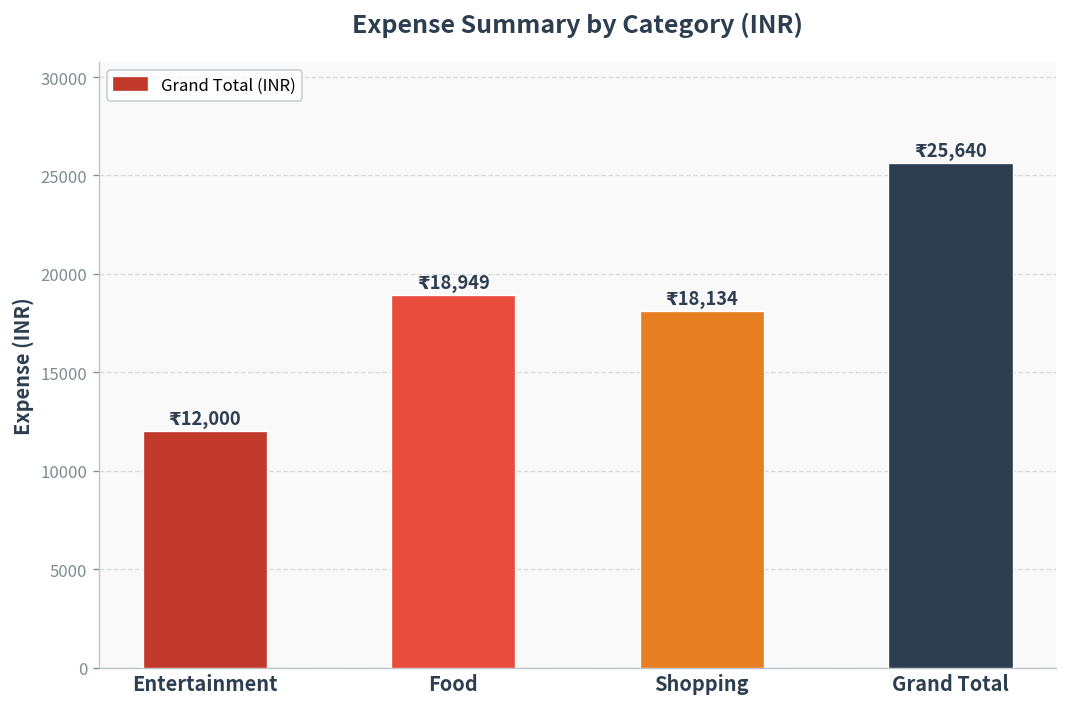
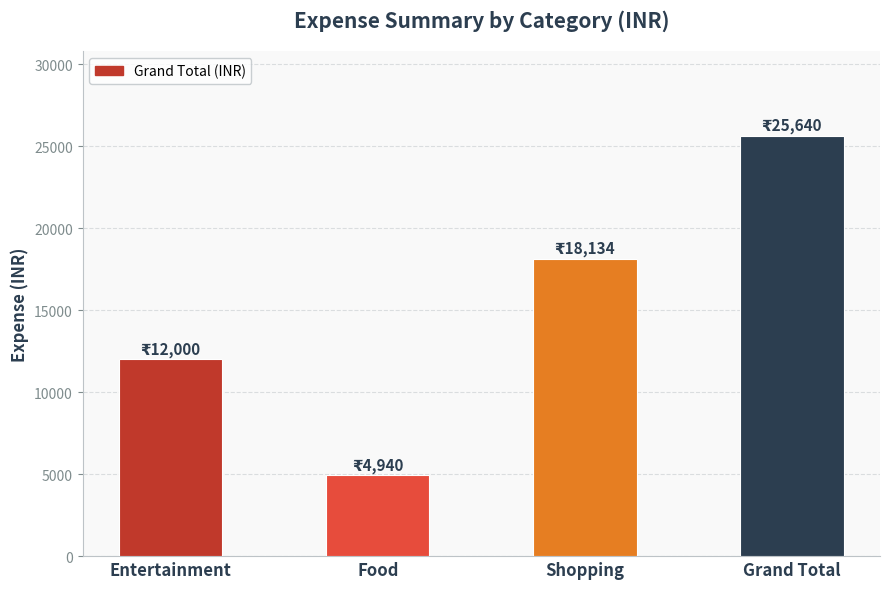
Food: 18,949 -> 4,940
